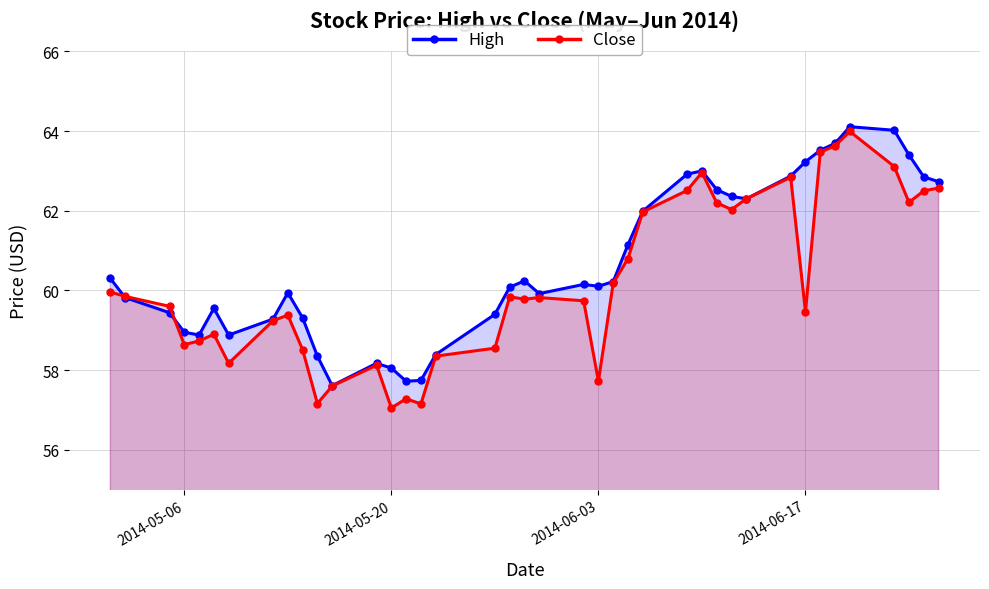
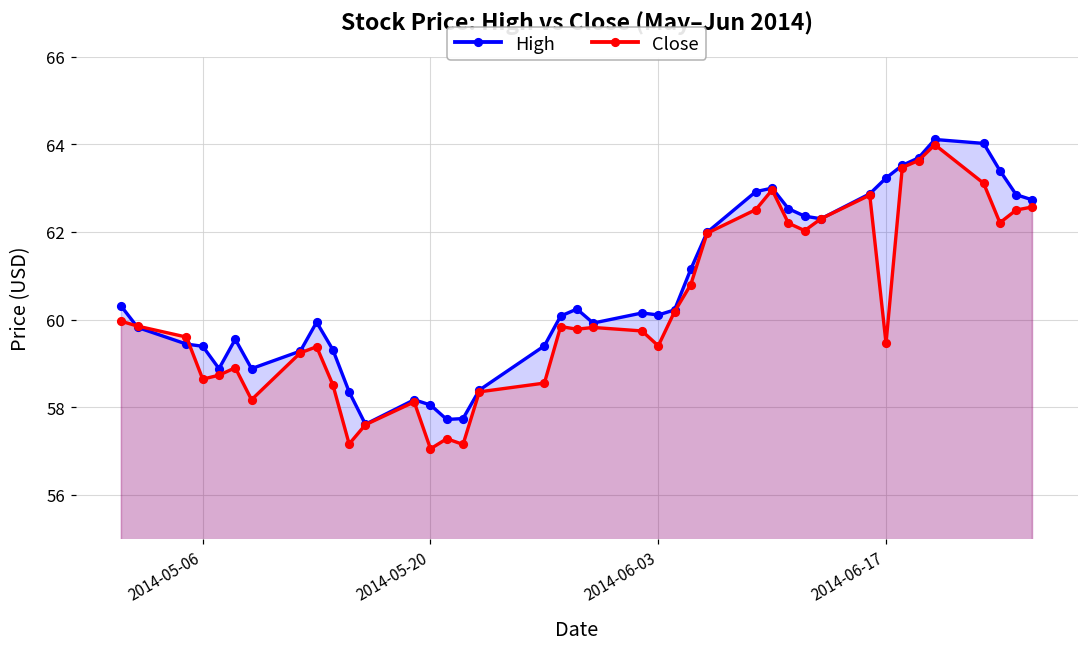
High, 2014-05-06: 58.9 -> 59.4
Close, 2014-06-03: 57.7 -> 59.4
